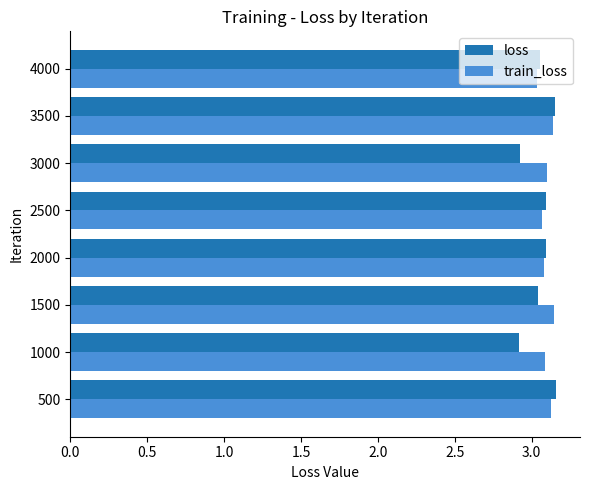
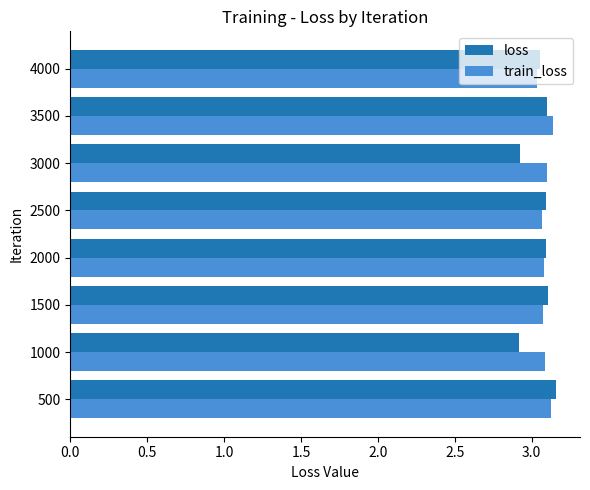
loss, 3500: 3.15 -> 3.10
loss, 1500: 3.04 -> 3.10
train_loss, 1500: 3.15 -> 3.07
